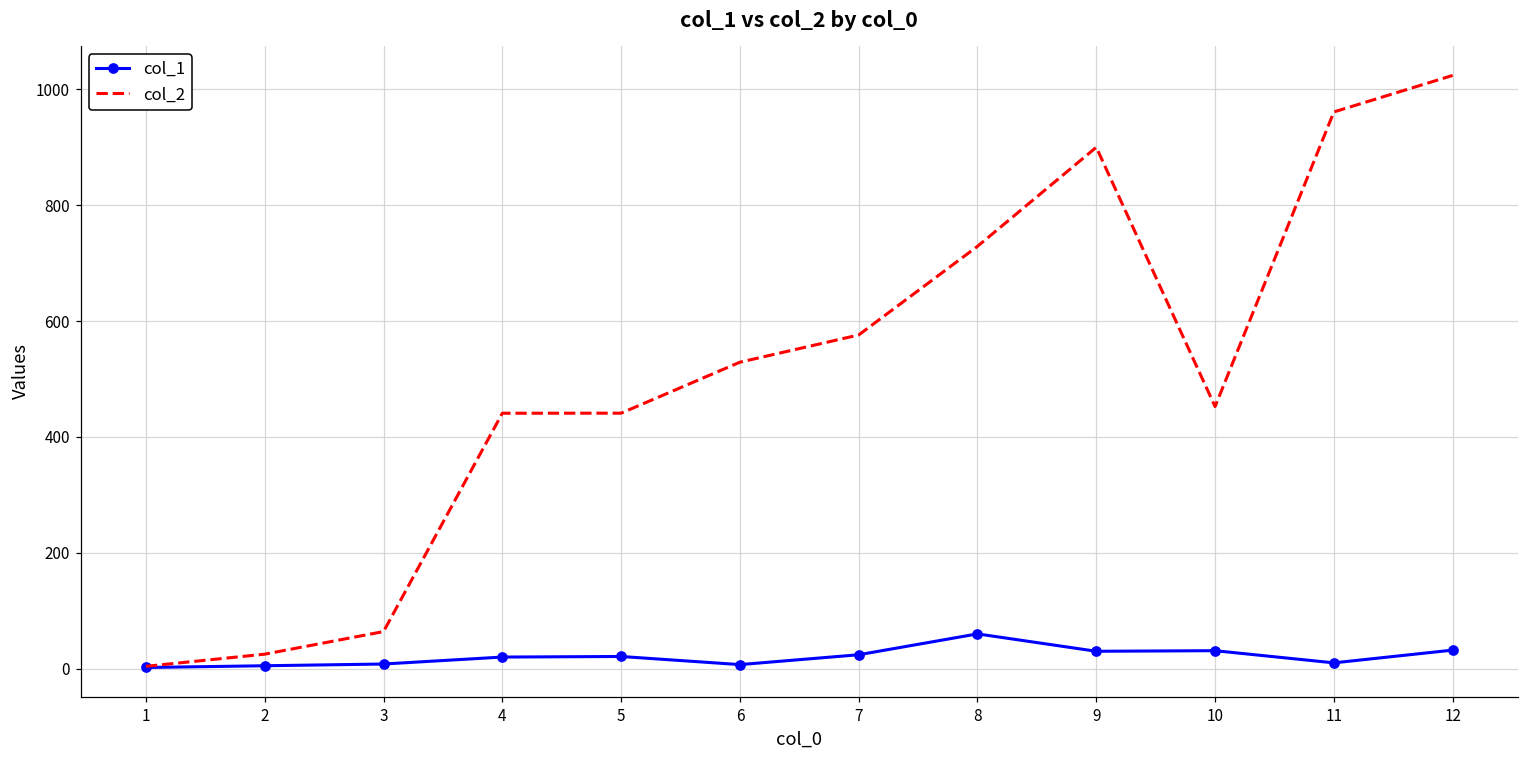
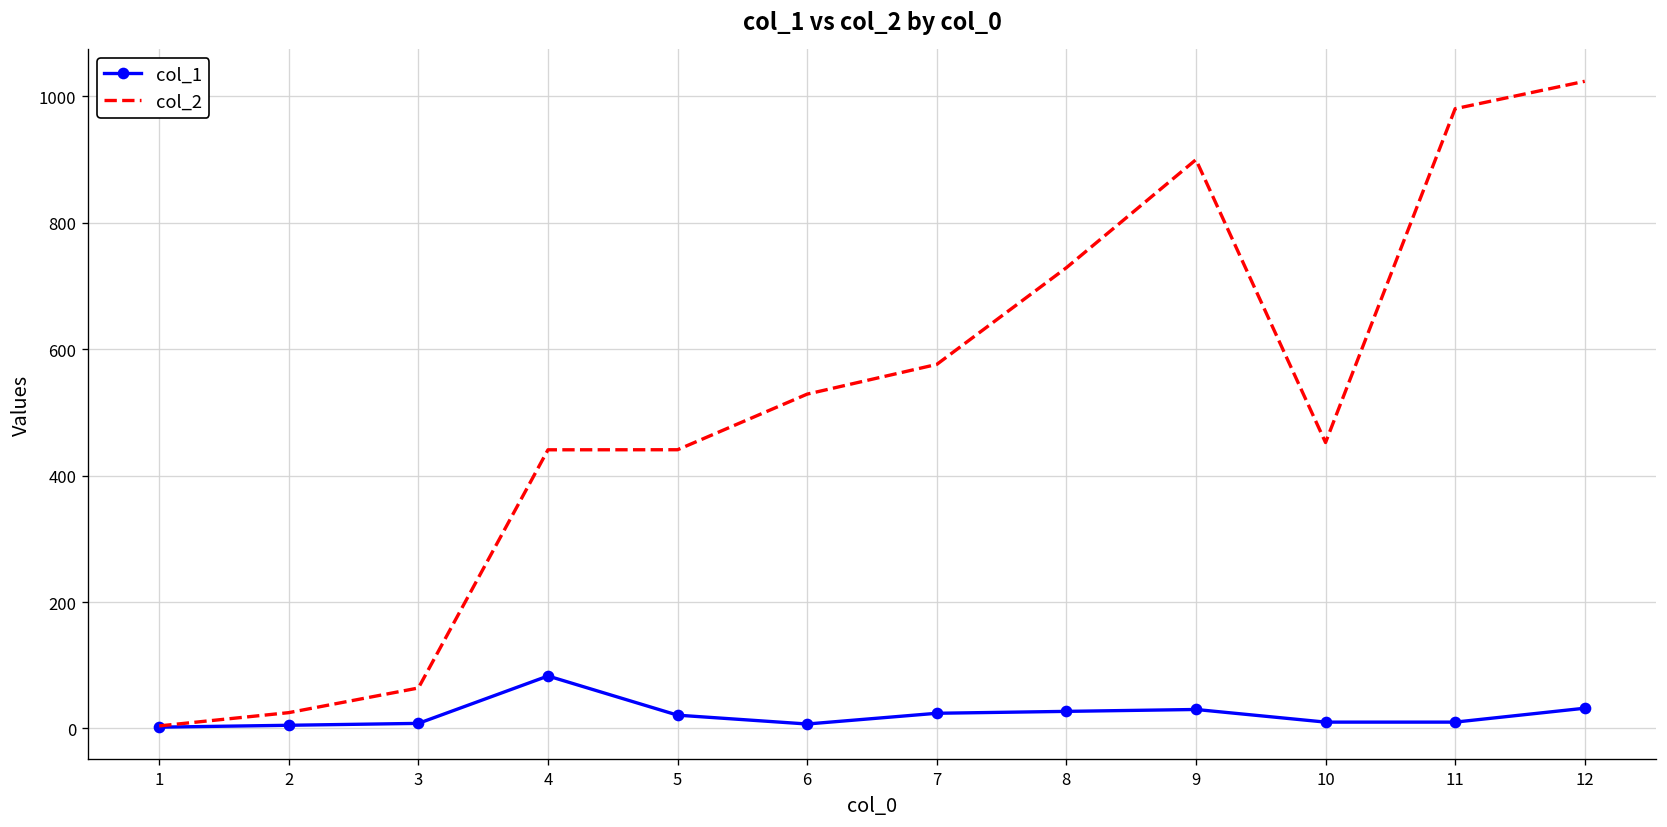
col_1, 4: 20 -> 80
col_1, 8: 60 -> 30
col_1, 10: 30 -> 10
col_2, 11: 960 -> 980
